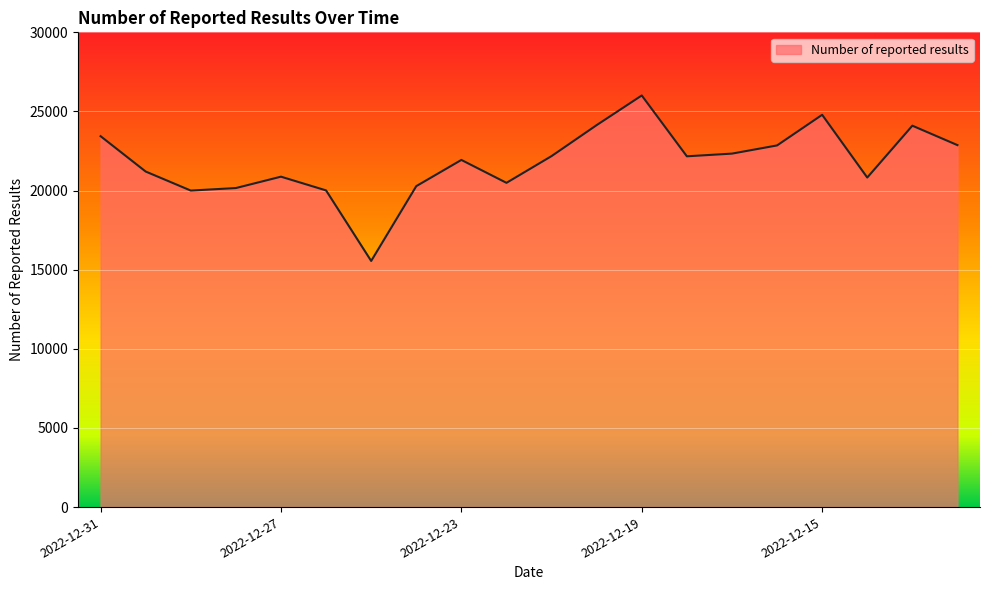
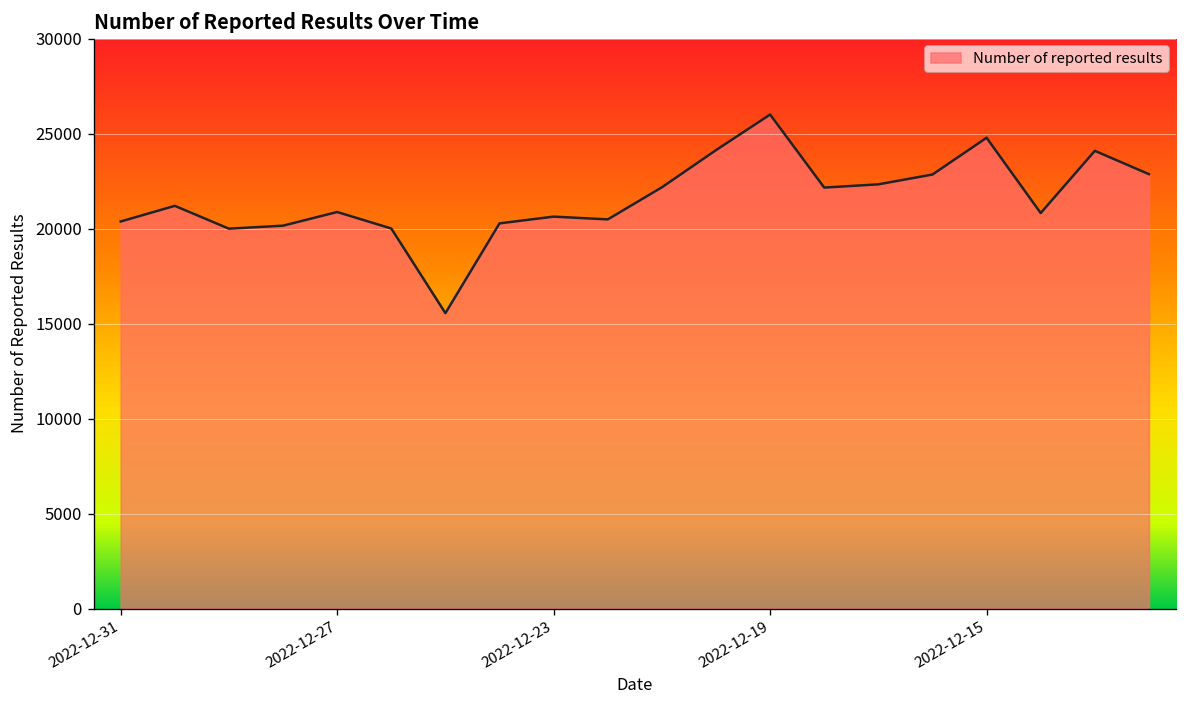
2022-12-31: 23400 -> 20400
2022-12-23: 21900 -> 20600
